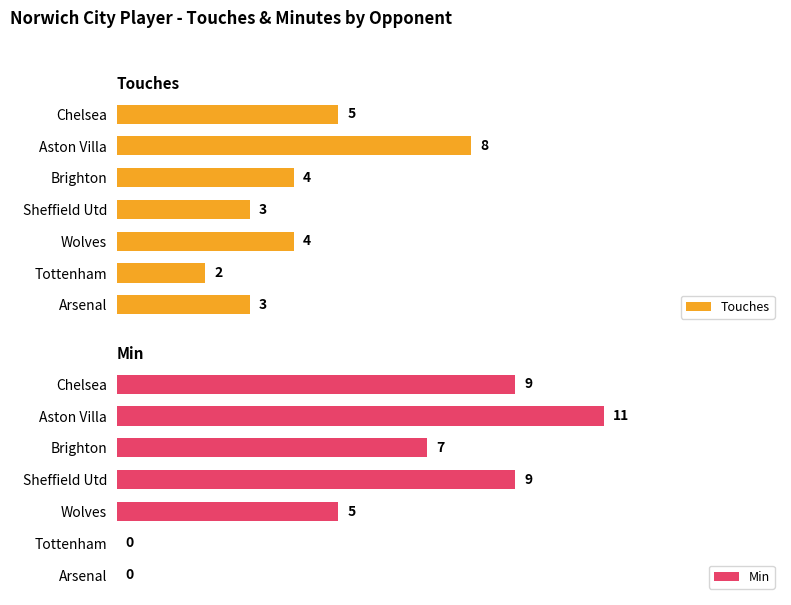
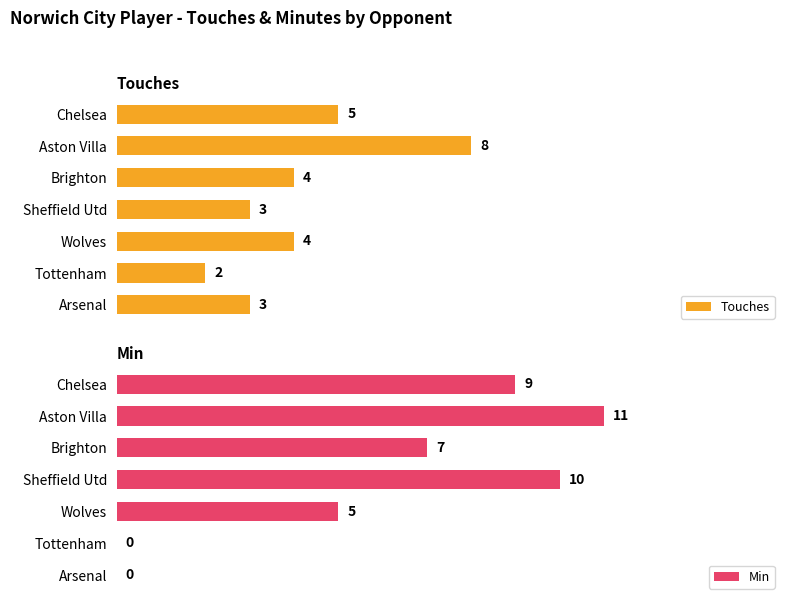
Min, Sheffield Utd: 9 -> 10
